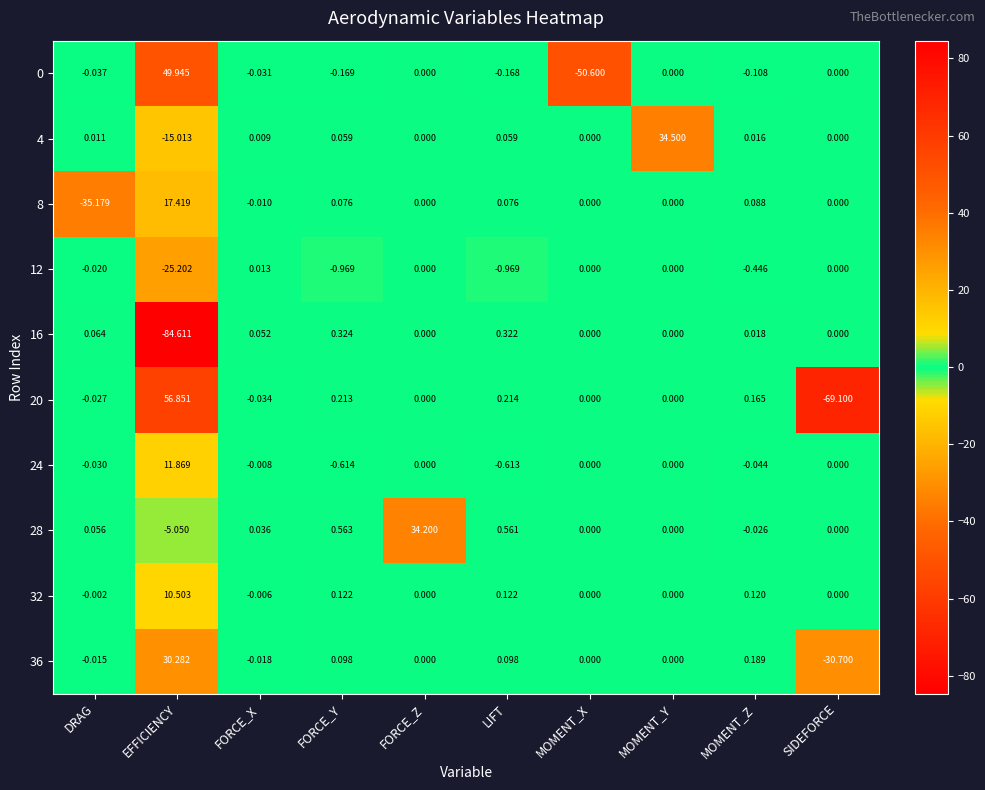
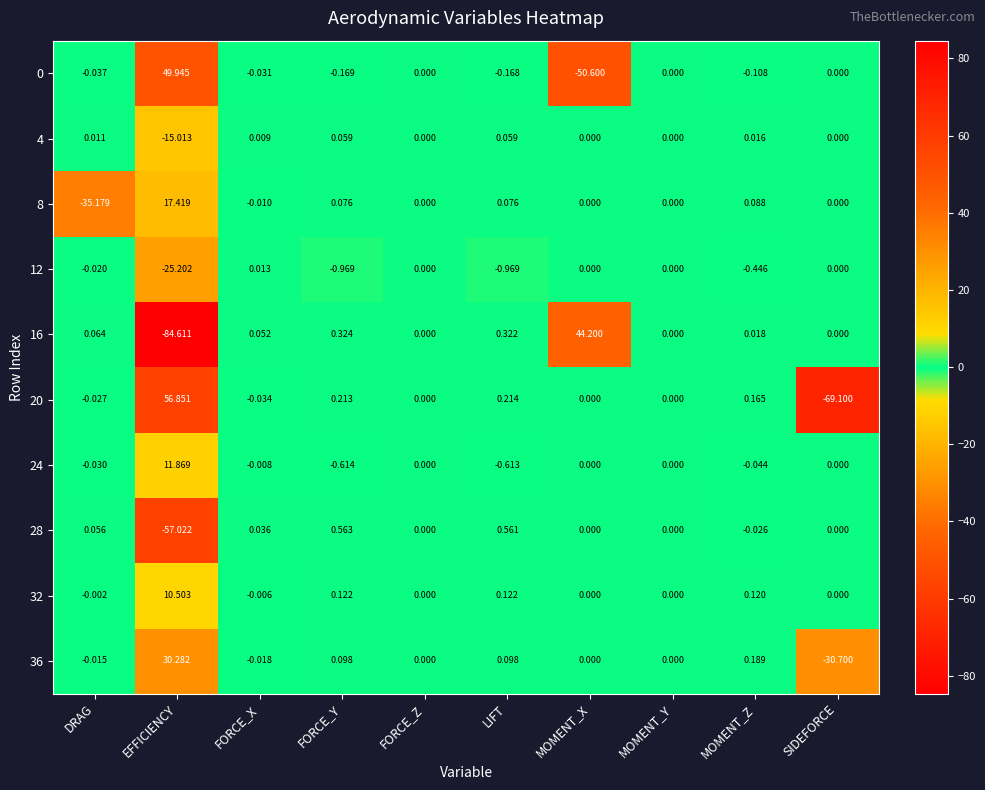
4, MOMENT_Y: 34.500 -> 0.000
16, MOMENT_X: 0.000 -> 44.200
28, EFFICIENCY: -5.050 -> -57.022
28, FORCE_Z: 34.200 -> 0.000
